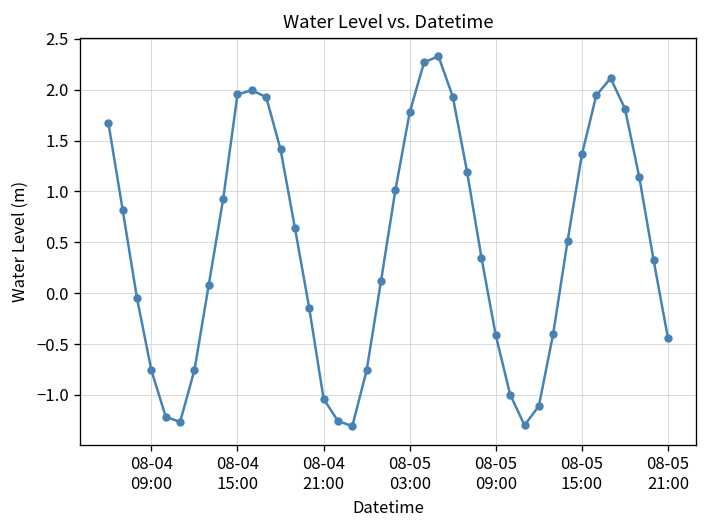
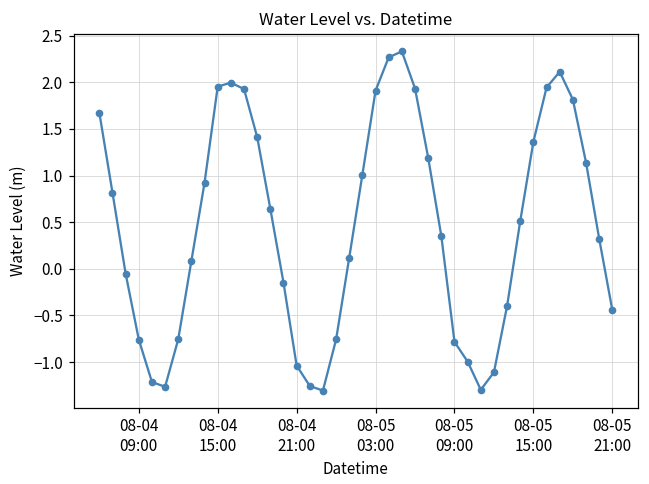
08-05 03:00: 1.8 -> 1.9
08-05 09:00: -0.4 -> -0.8
